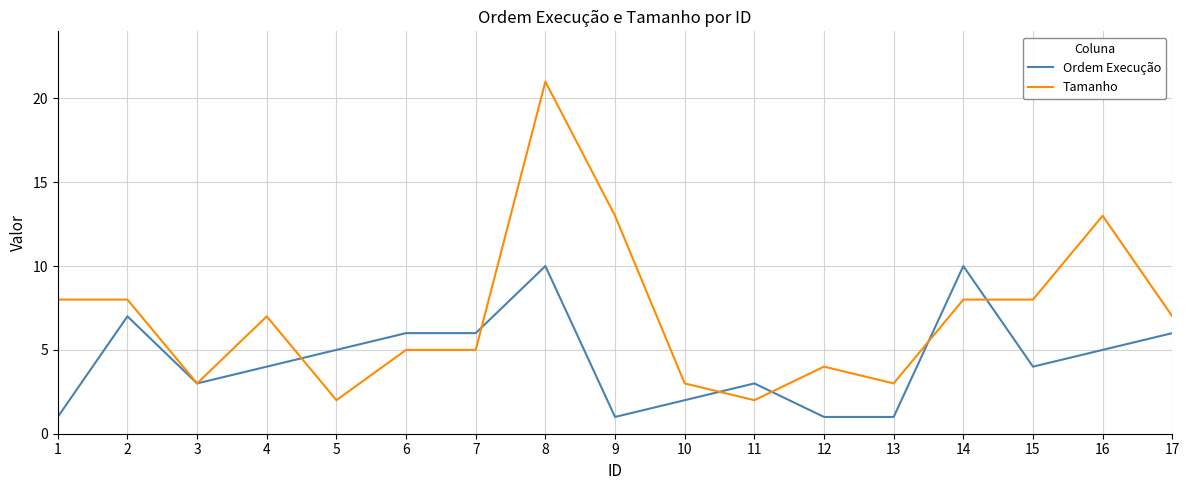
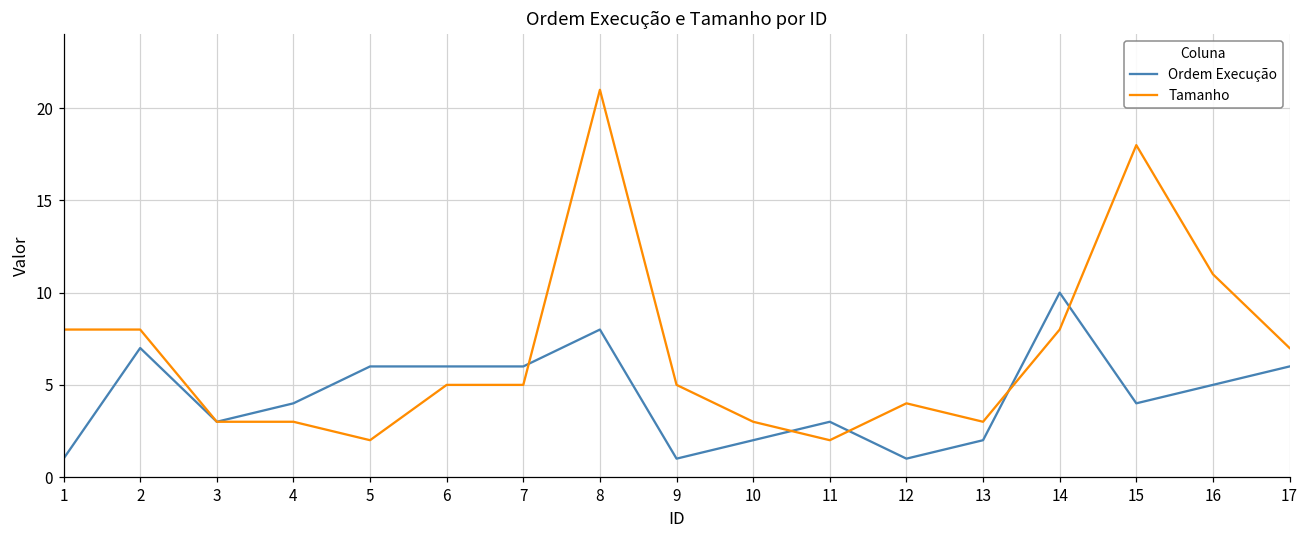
Tamanho, 4: 7 -> 3
Ordem Execução, 5: 5 -> 6
Ordem Execução, 8: 10 -> 8
Tamanho, 9: 13 -> 5
Ordem Execução, 13: 1 -> 2
Tamanho, 15: 8 -> 18
Tamanho, 16: 13 -> 11
